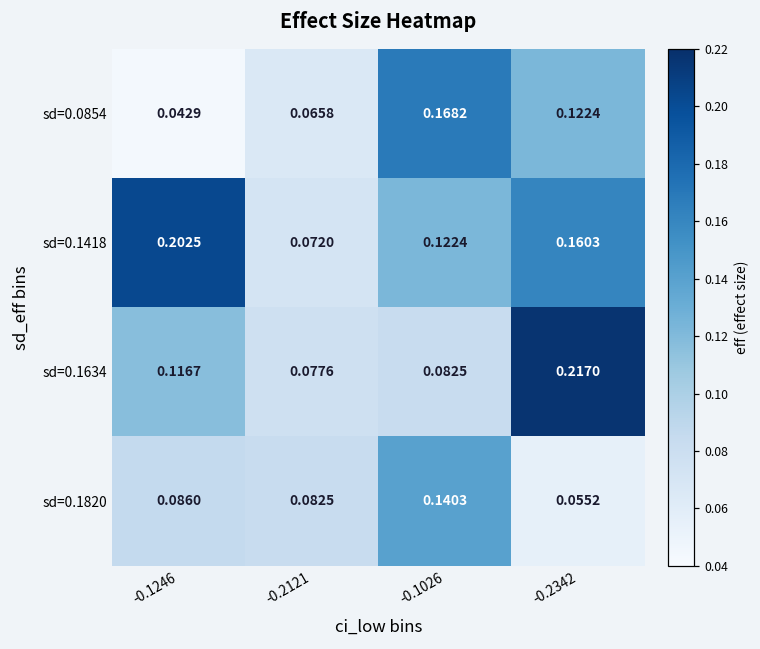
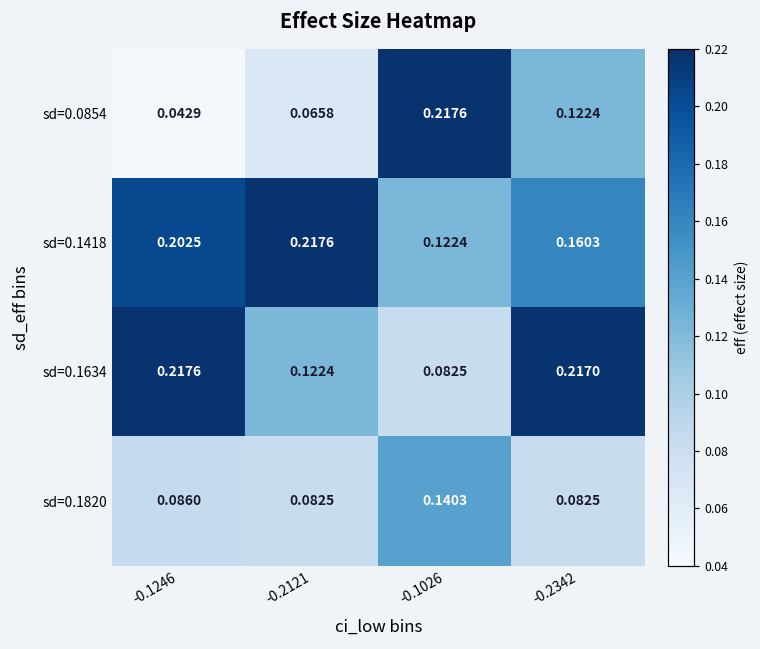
sd=0.0854, -0.1026: 0.1682 -> 0.2176
sd=0.1418, -0.2121: 0.0720 -> 0.2176
sd=0.1634, -0.1246: 0.1167 -> 0.2176
sd=0.1634, -0.2121: 0.0776 -> 0.1224
sd=0.1820, -0.2342: 0.0552 -> 0.0825
